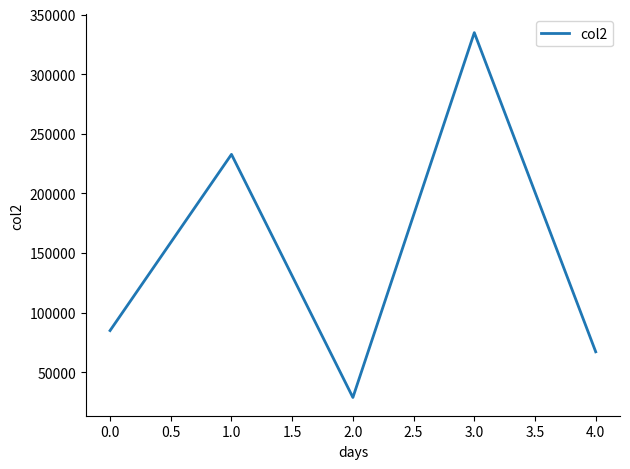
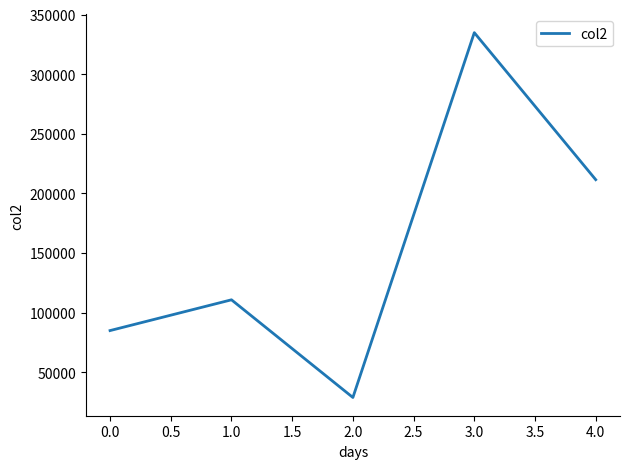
1.0: 233000 -> 111000
4.0: 67000 -> 211000
